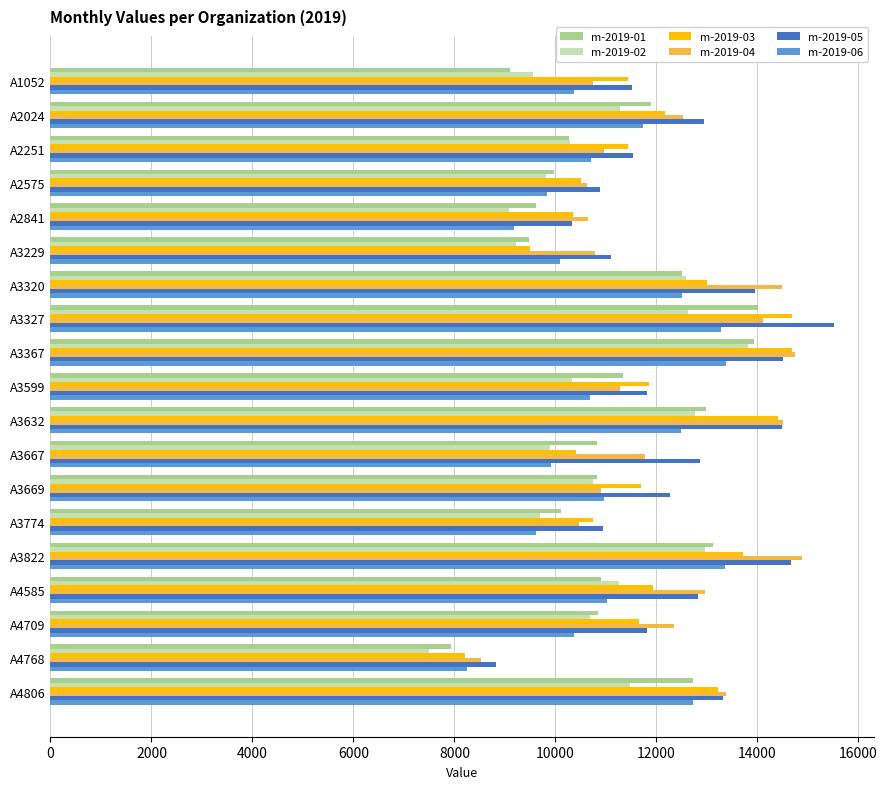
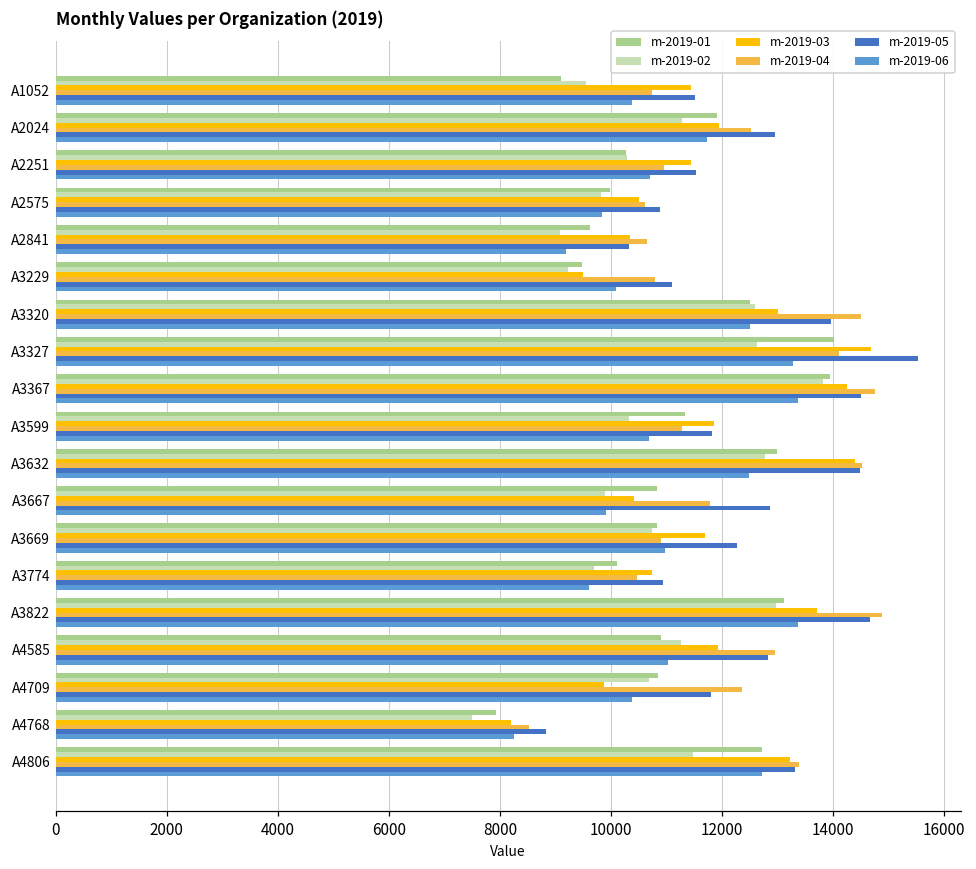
m-2019-03, A2024: 12200 -> 11900
m-2019-03, A3367: 14700 -> 14300
m-2019-03, A4709: 11700 -> 9900
